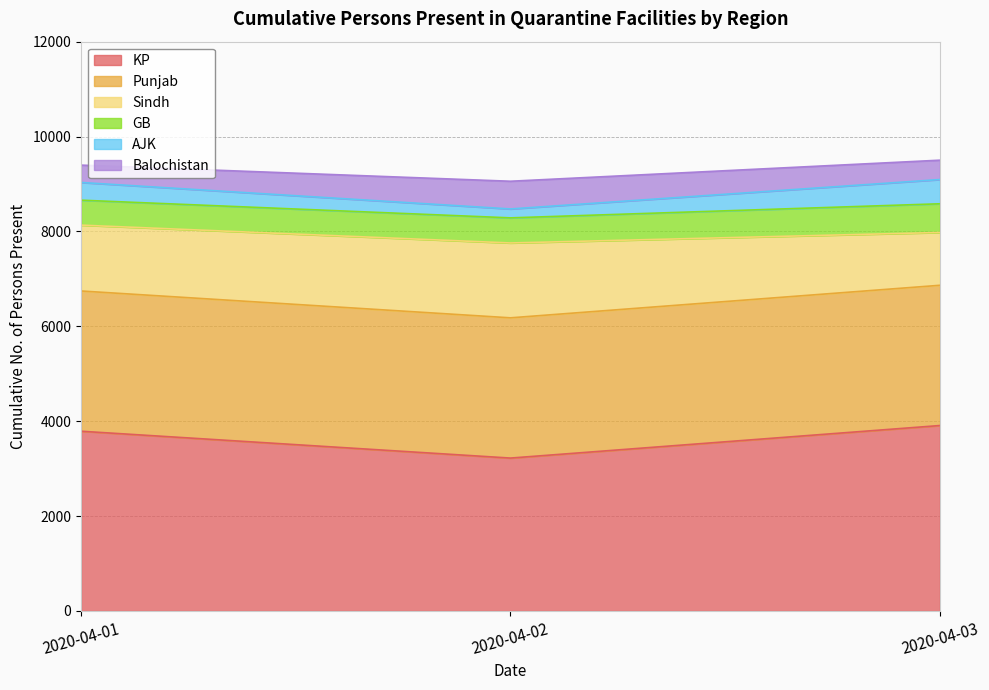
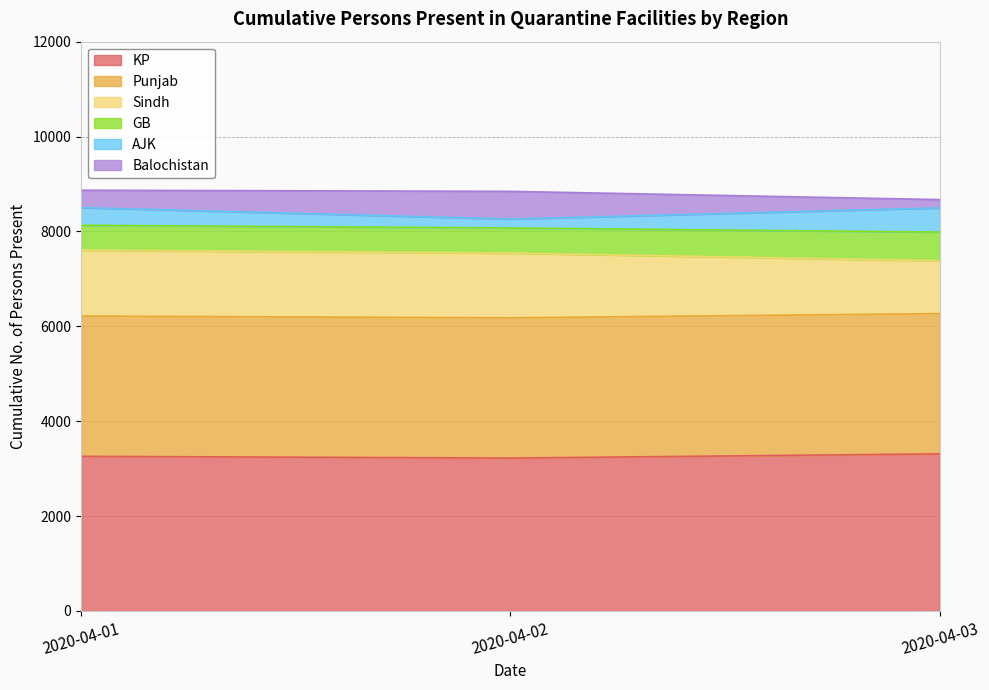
KP, 2020-04-01: 3800 -> 3300
Sindh, 2020-04-02: 1600 -> 1400
KP, 2020-04-03: 3900 -> 3300
Balochistan, 2020-04-03: 400 -> 200
